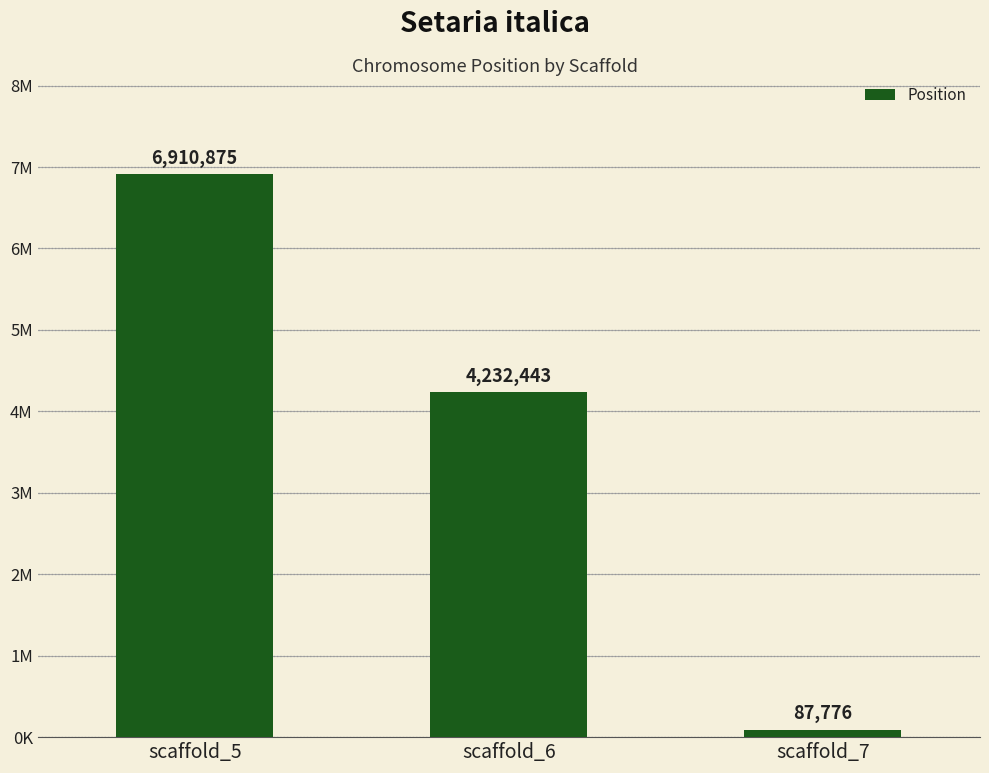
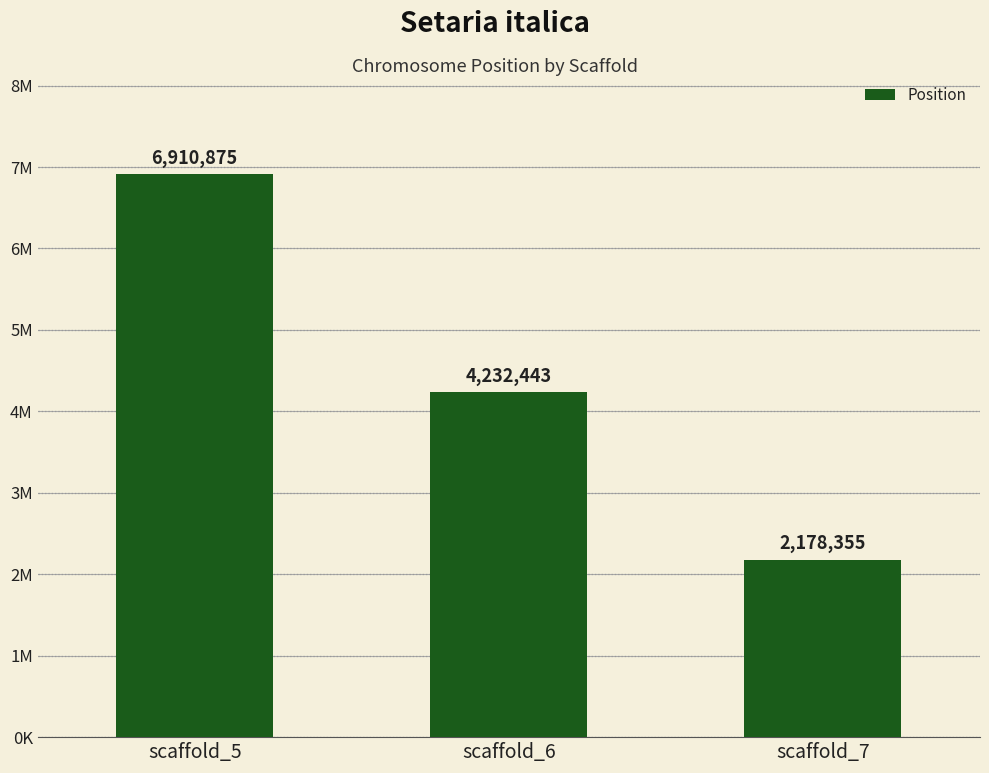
scaffold_7: 87,776 -> 2,178,355
